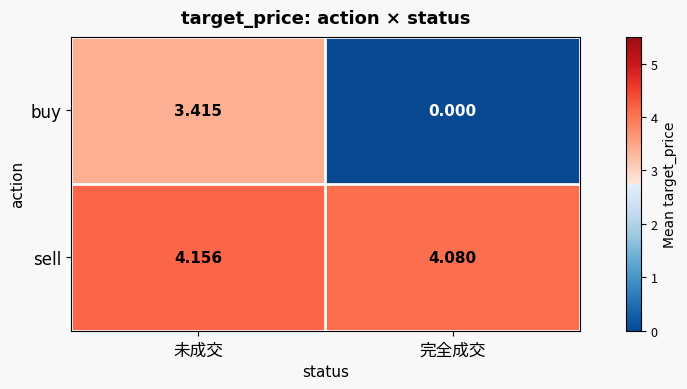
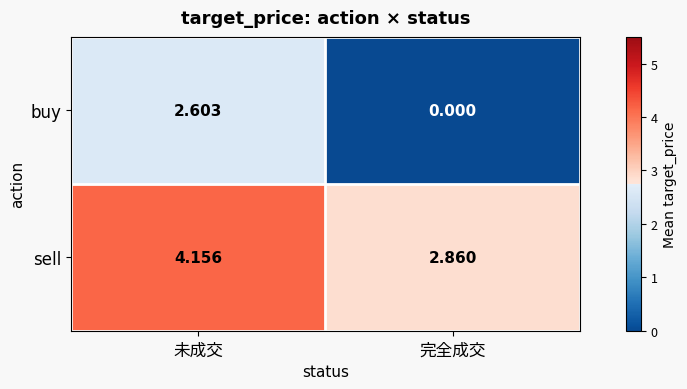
buy, 未成交: 3.415 -> 2.603
sell, 完全成交: 4.080 -> 2.860
